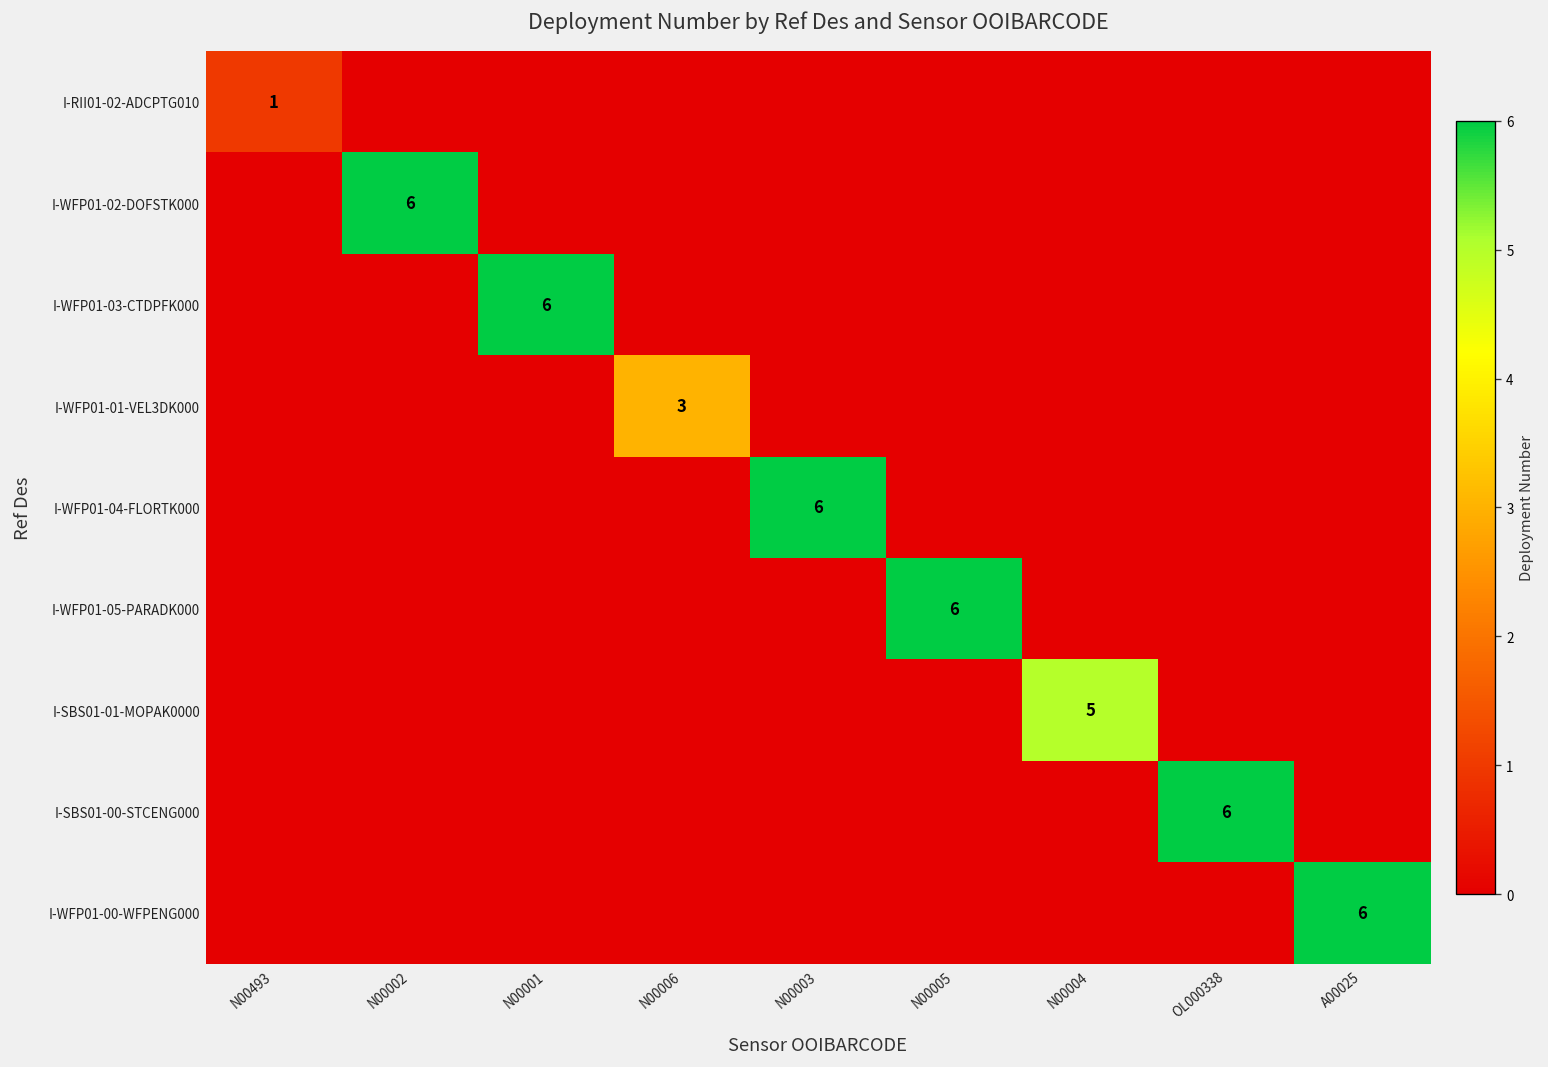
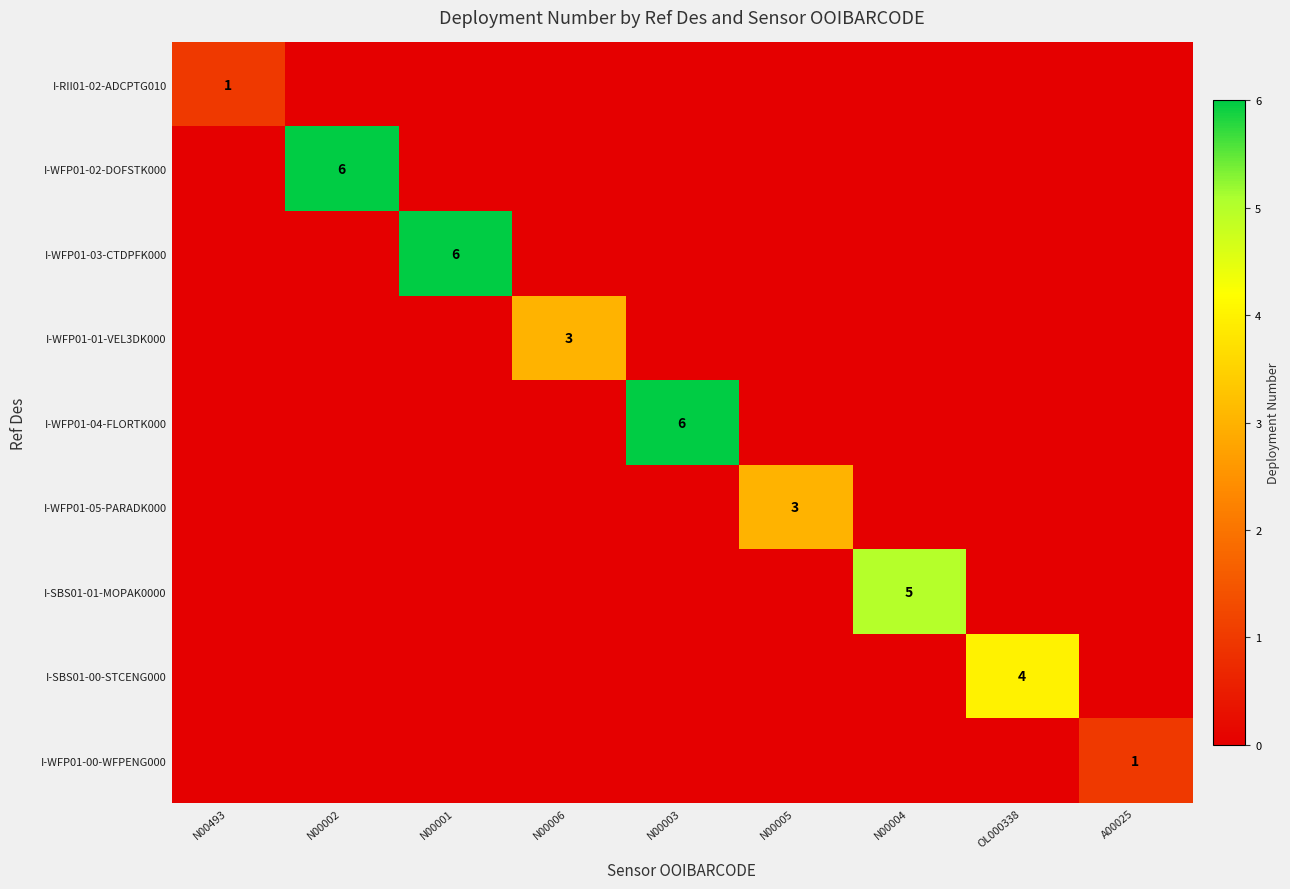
I-WFP01-05-PARADK000, N00005: 6 -> 3
I-SBS01-00-STCENG000, OL000338: 6 -> 4
I-WFP01-00-WFPENG000, A00025: 6 -> 1
